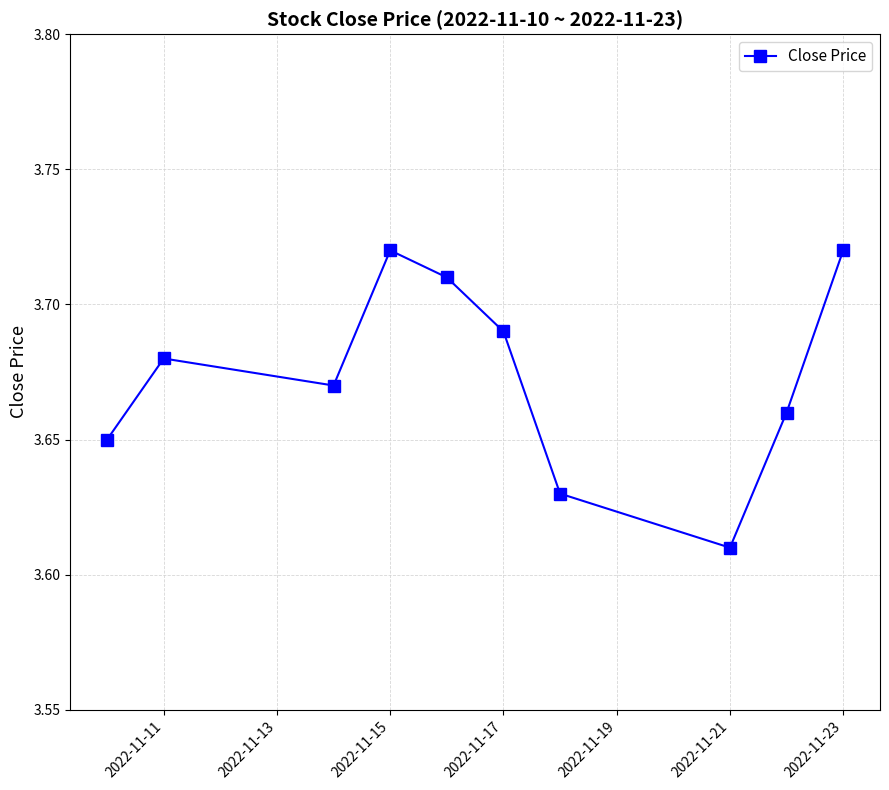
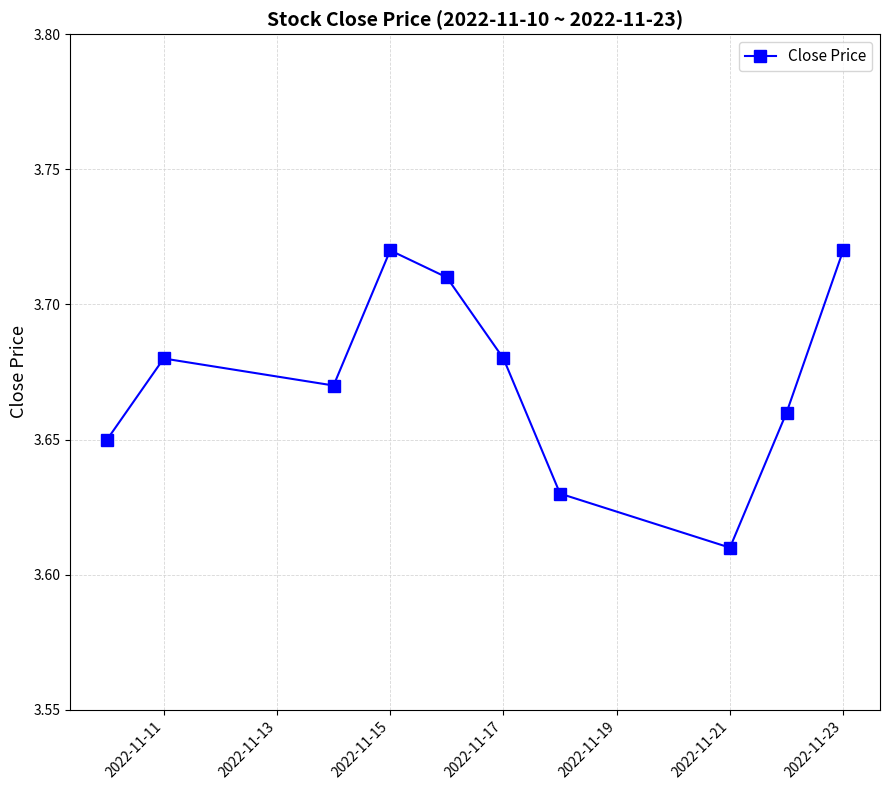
2022-11-17: 3.69 -> 3.68
